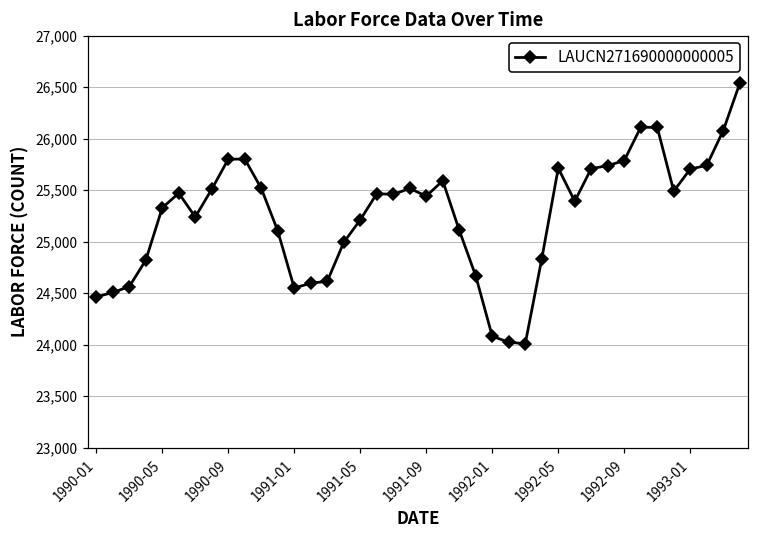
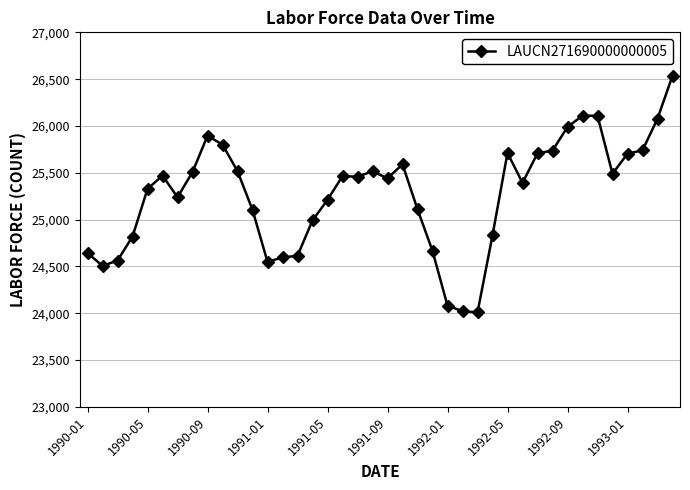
1990-01: 24,500 -> 24,600
1990-09: 25,800 -> 25,900
1992-09: 25,800 -> 26,000
